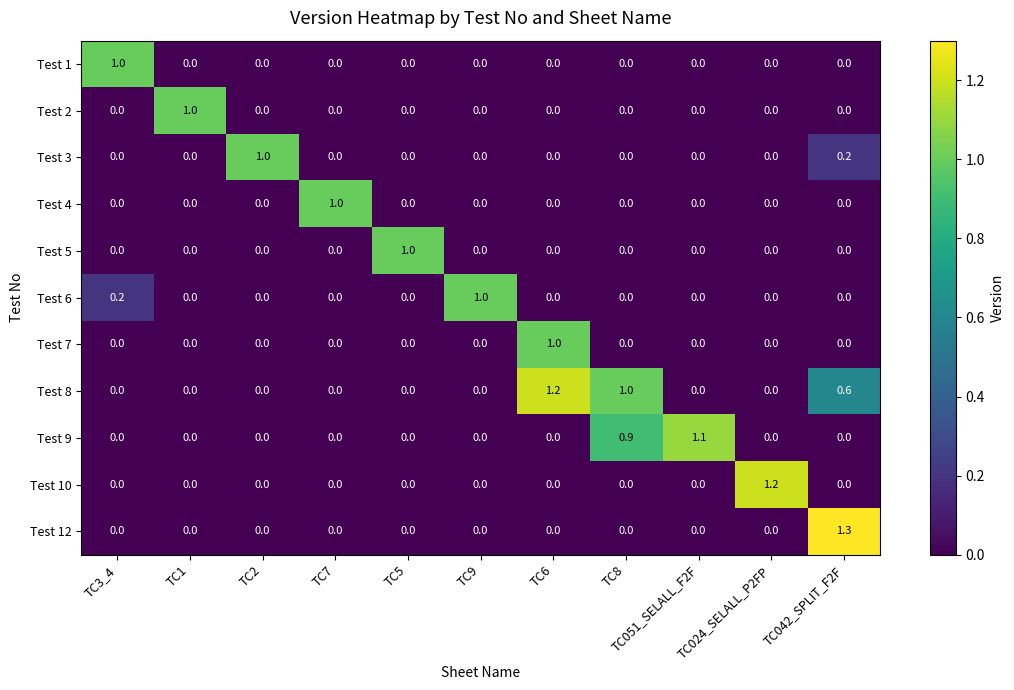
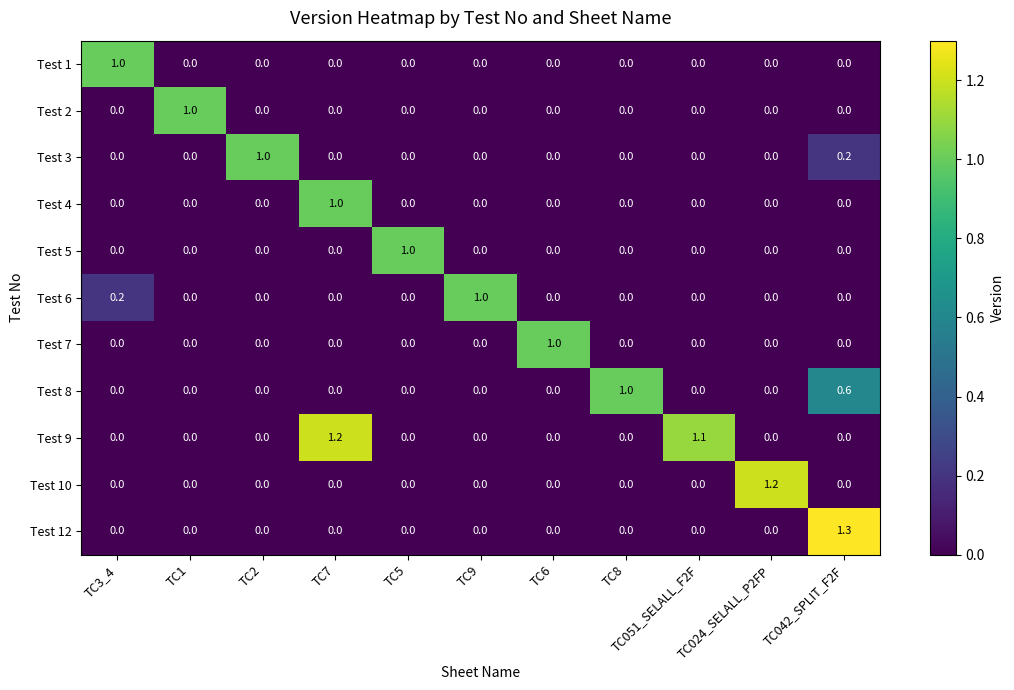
Test 8, TC6: 1.2 -> 0.0
Test 9, TC7: 0.0 -> 1.2
Test 9, TC8: 0.9 -> 0.0
